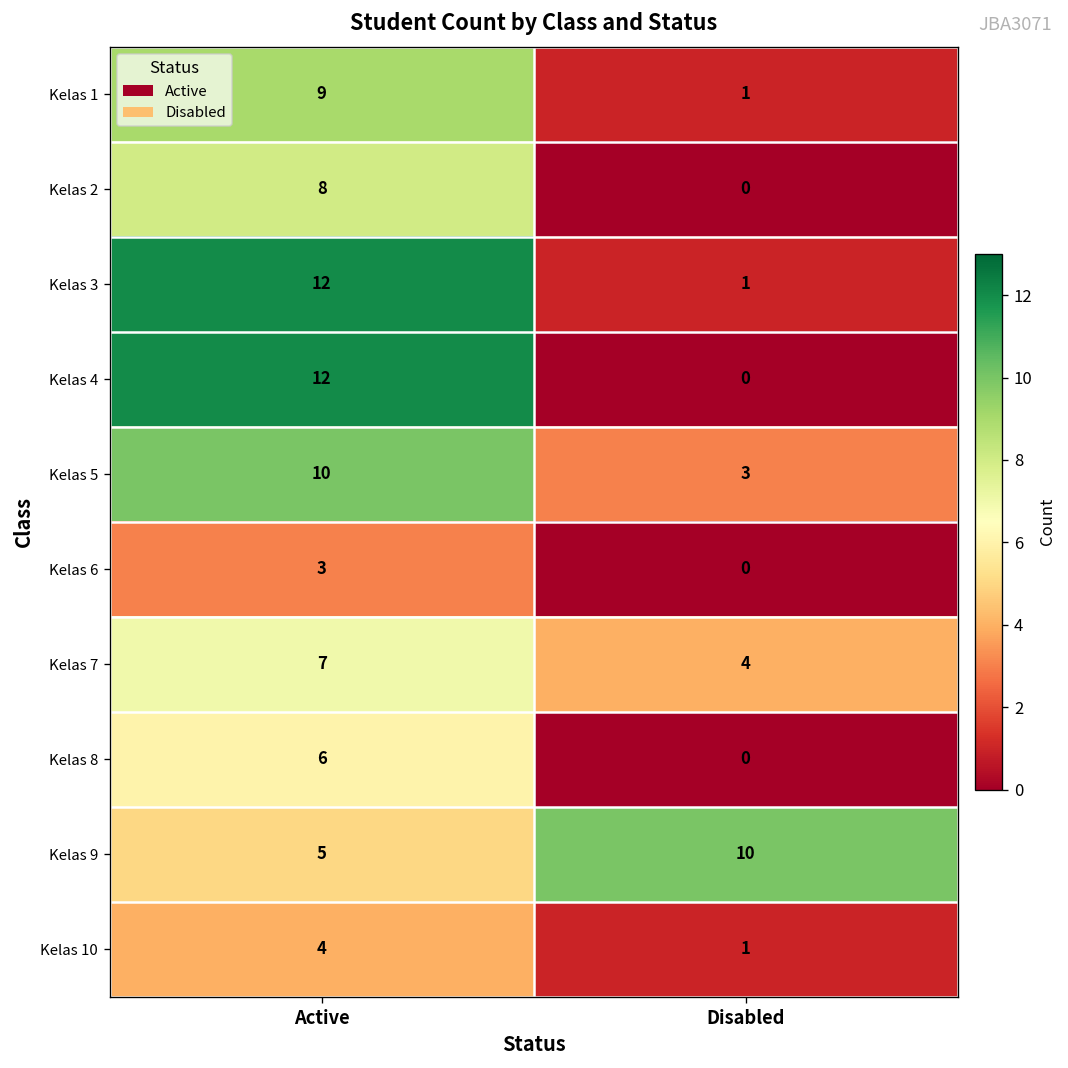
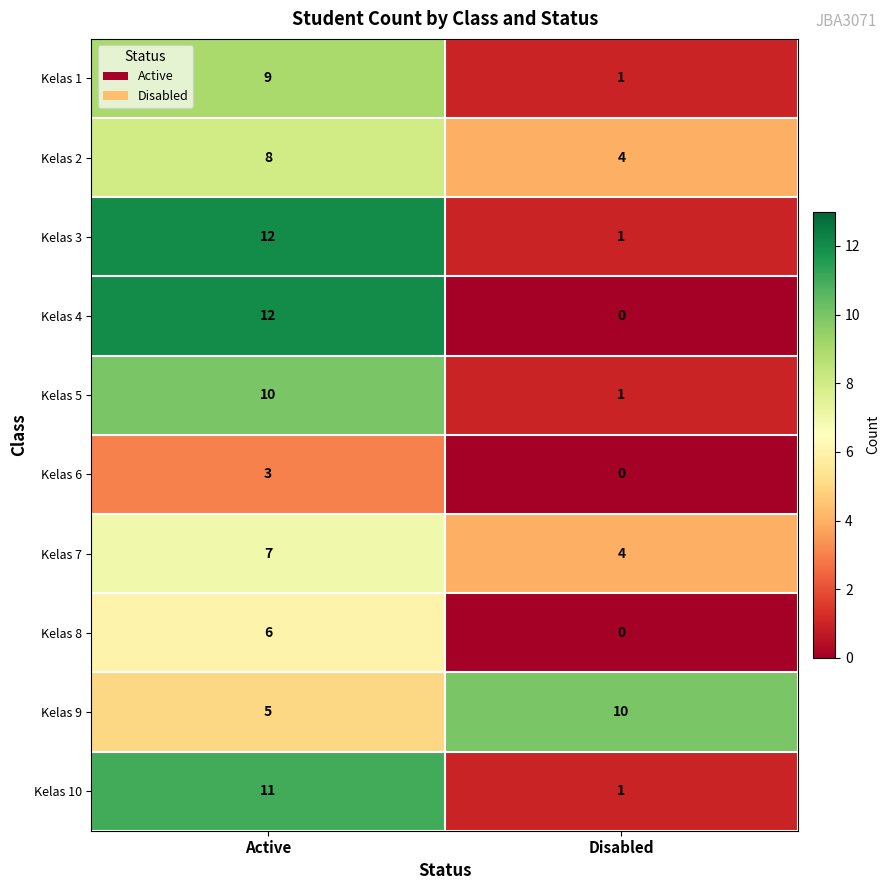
Kelas 2, Disabled: 0 -> 4
Kelas 5, Disabled: 3 -> 1
Kelas 10, Active: 4 -> 11
